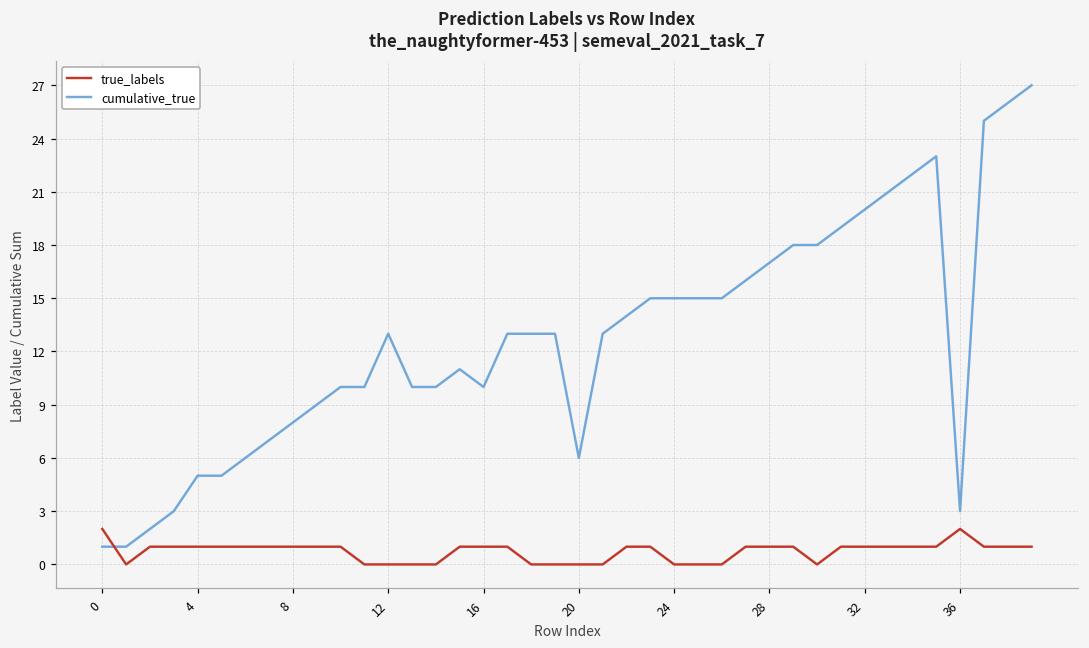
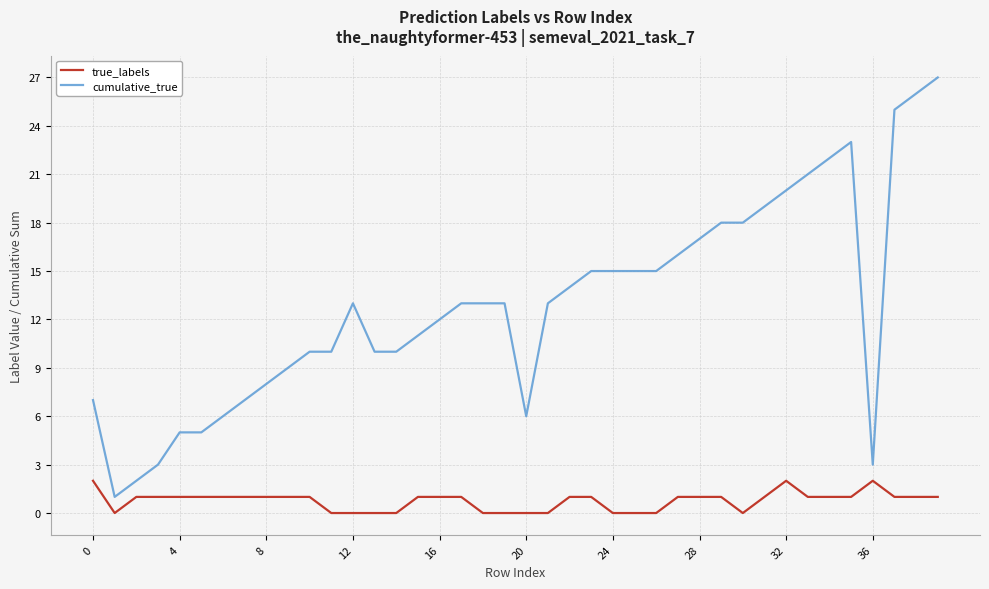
cumulative_true, 0: 1 -> 7
cumulative_true, 16: 10 -> 12
true_labels, 32: 1 -> 2
